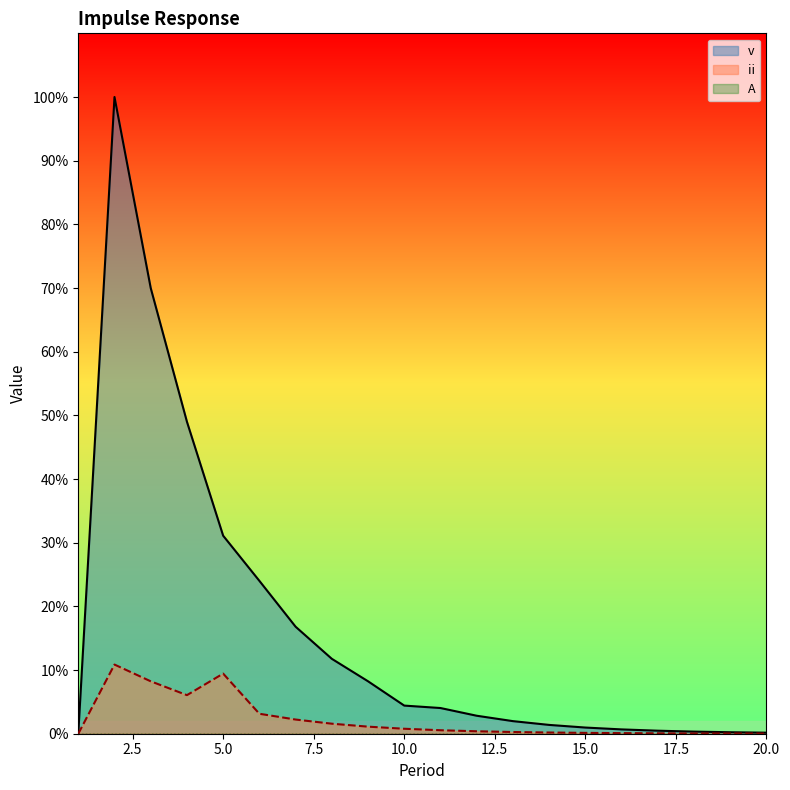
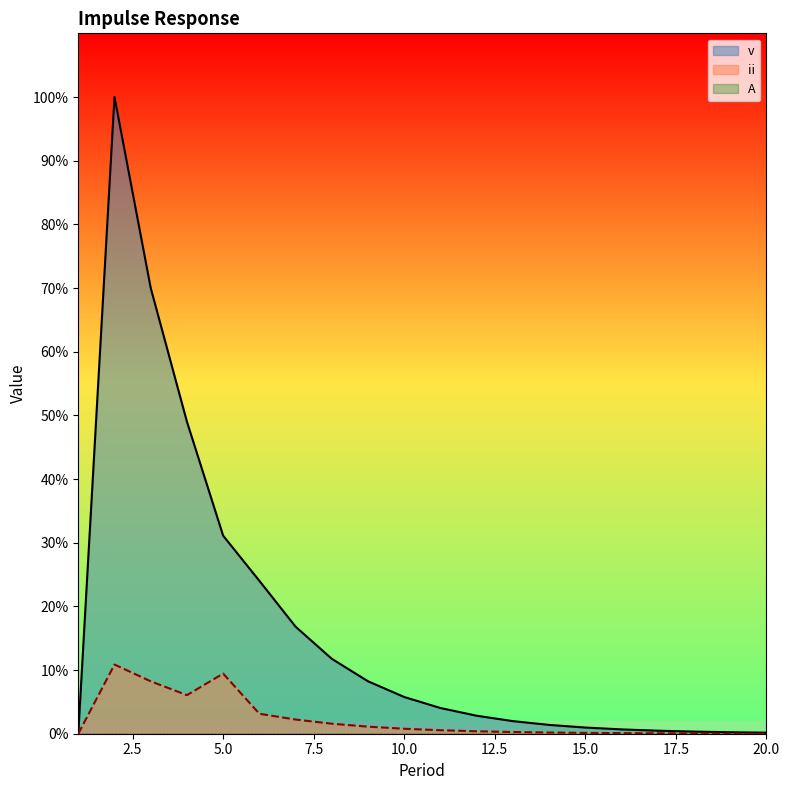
v, 10.0: 4% -> 6%
